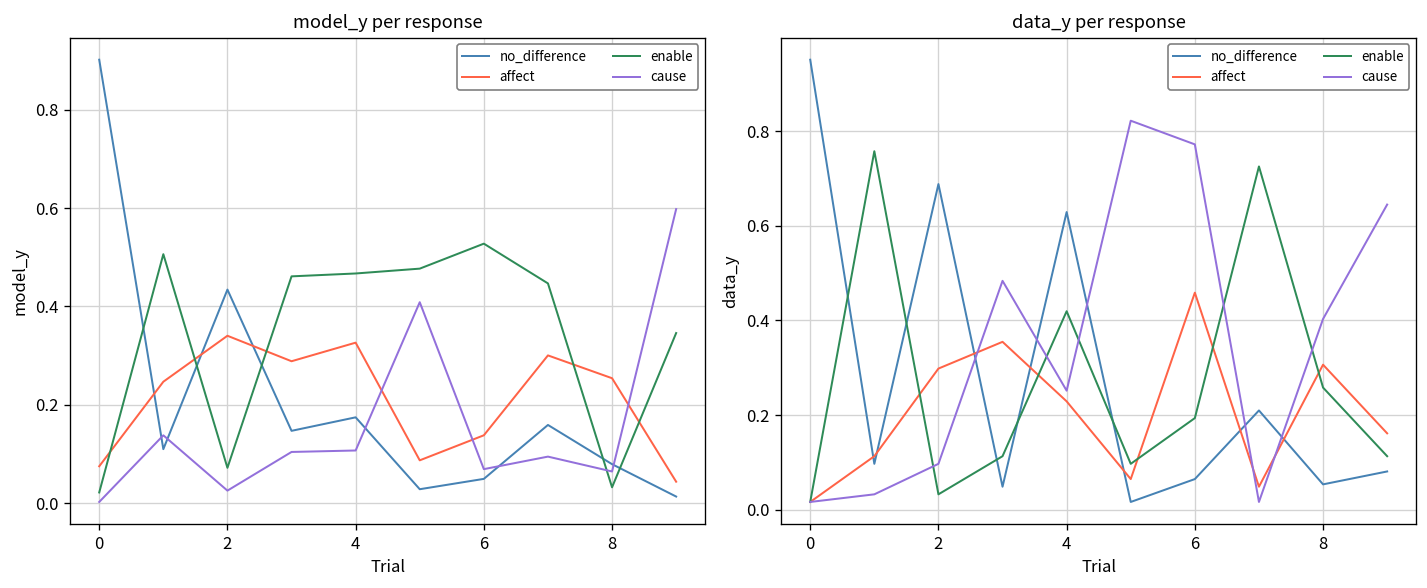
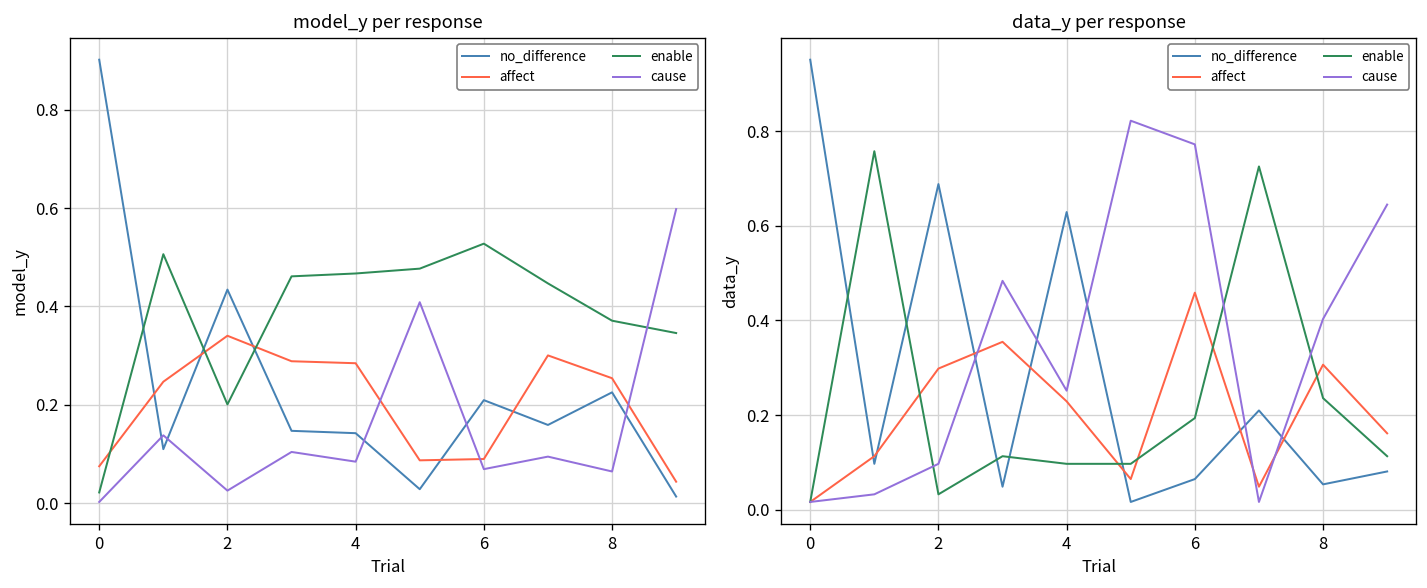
model_y per response, enable, 2: 0.07 -> 0.20
model_y per response, no_difference, 4: 0.17 -> 0.14
model_y per response, affect, 4: 0.33 -> 0.28
model_y per response, cause, 4: 0.11 -> 0.08
model_y per response, no_difference, 6: 0.05 -> 0.21
model_y per response, affect, 6: 0.14 -> 0.09
model_y per response, no_difference, 8: 0.08 -> 0.23
model_y per response, enable, 8: 0.03 -> 0.37
data_y per response, enable, 4: 0.42 -> 0.10
data_y per response, enable, 8: 0.26 -> 0.24
